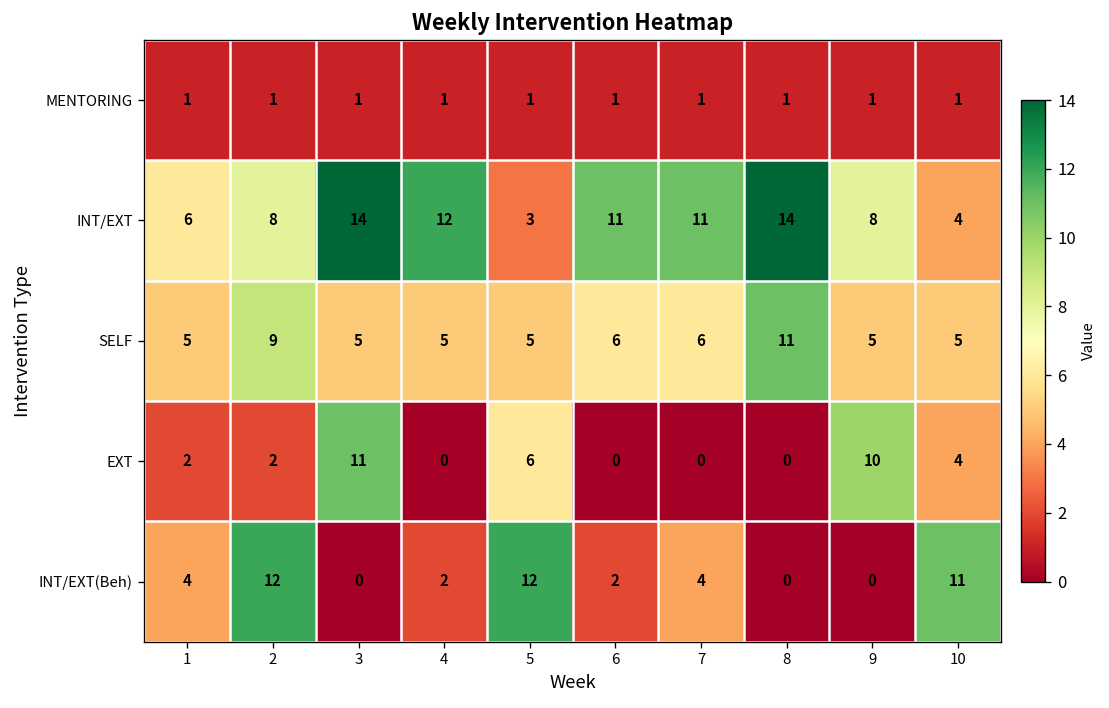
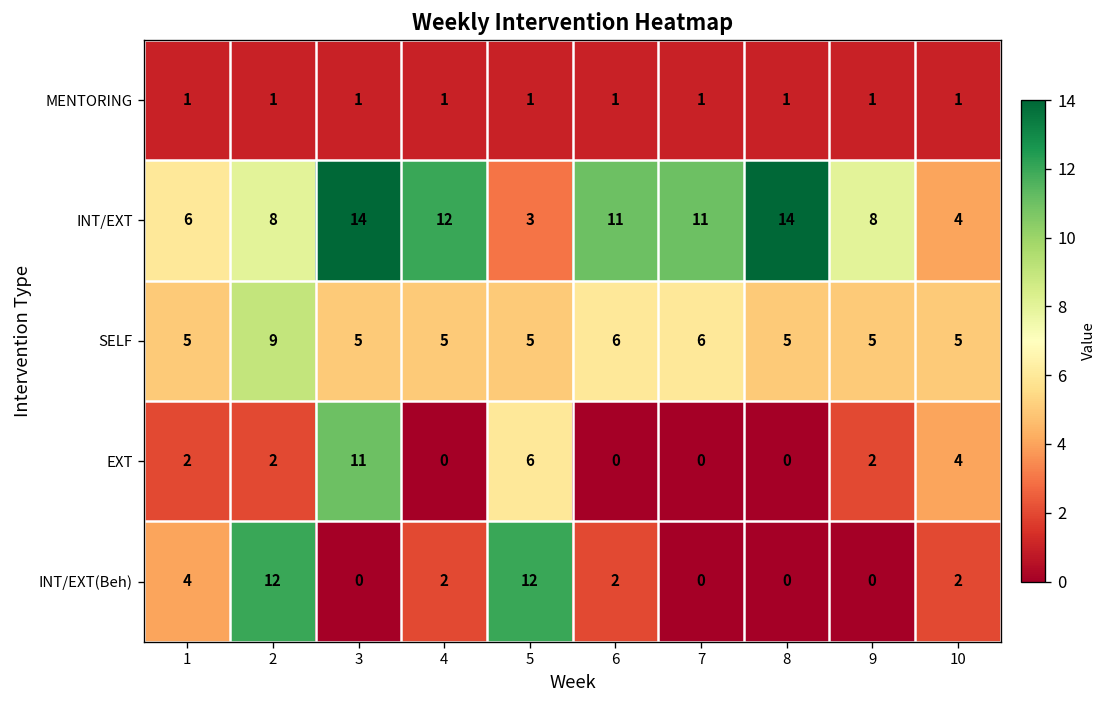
SELF, 8: 11 -> 5
EXT, 9: 10 -> 2
INT/EXT(Beh), 7: 4 -> 0
INT/EXT(Beh), 10: 11 -> 2
